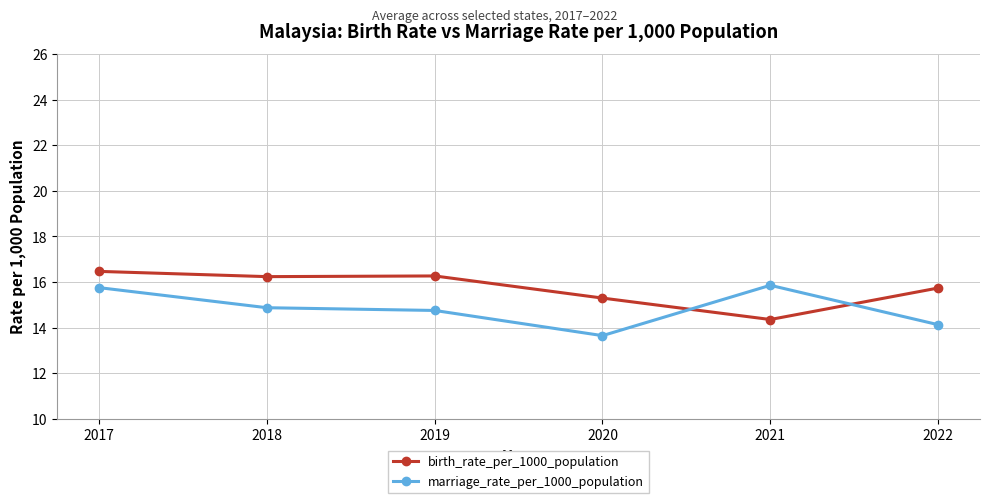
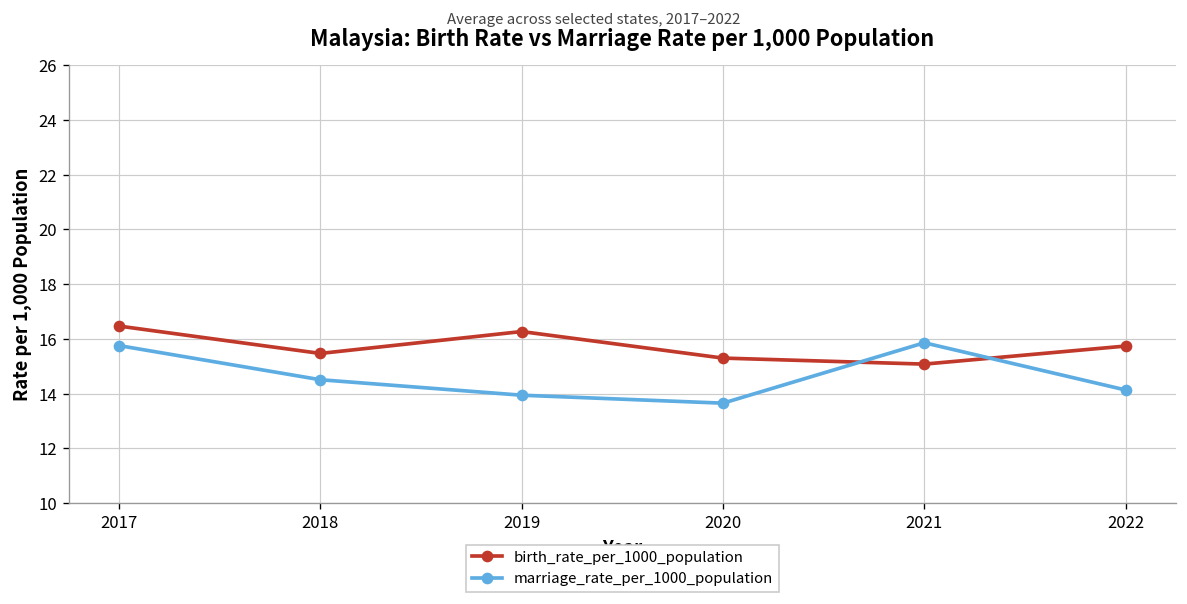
birth_rate_per_1000_population, 2018: 16.2 -> 15.5
marriage_rate_per_1000_population, 2018: 14.9 -> 14.5
marriage_rate_per_1000_population, 2019: 14.8 -> 13.9
birth_rate_per_1000_population, 2021: 14.4 -> 15.1
